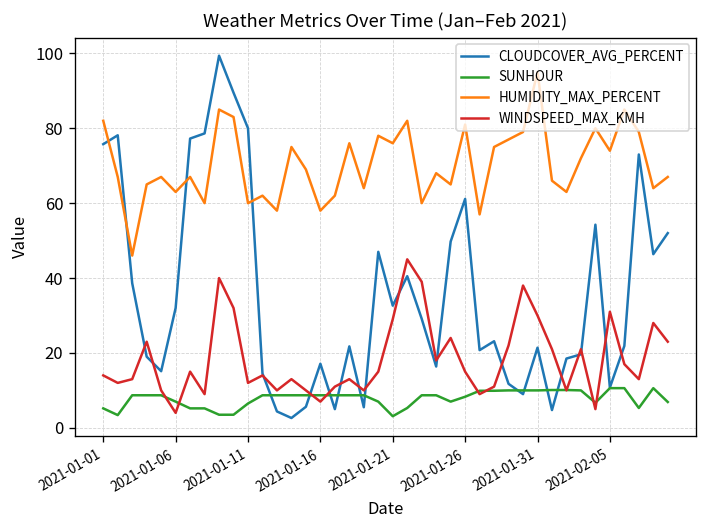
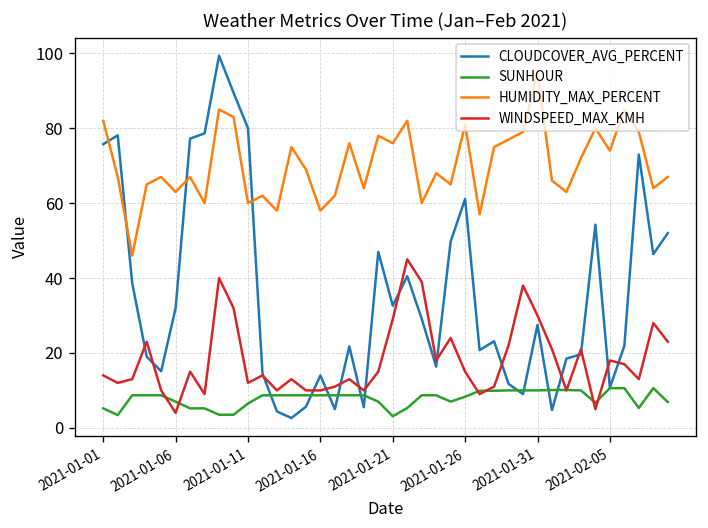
CLOUDCOVER_AVG_PERCENT, 2021-01-16: 17 -> 14
WINDSPEED_MAX_KMH, 2021-01-16: 7 -> 10
CLOUDCOVER_AVG_PERCENT, 2021-01-31: 21 -> 28
WINDSPEED_MAX_KMH, 2021-02-05: 31 -> 18
